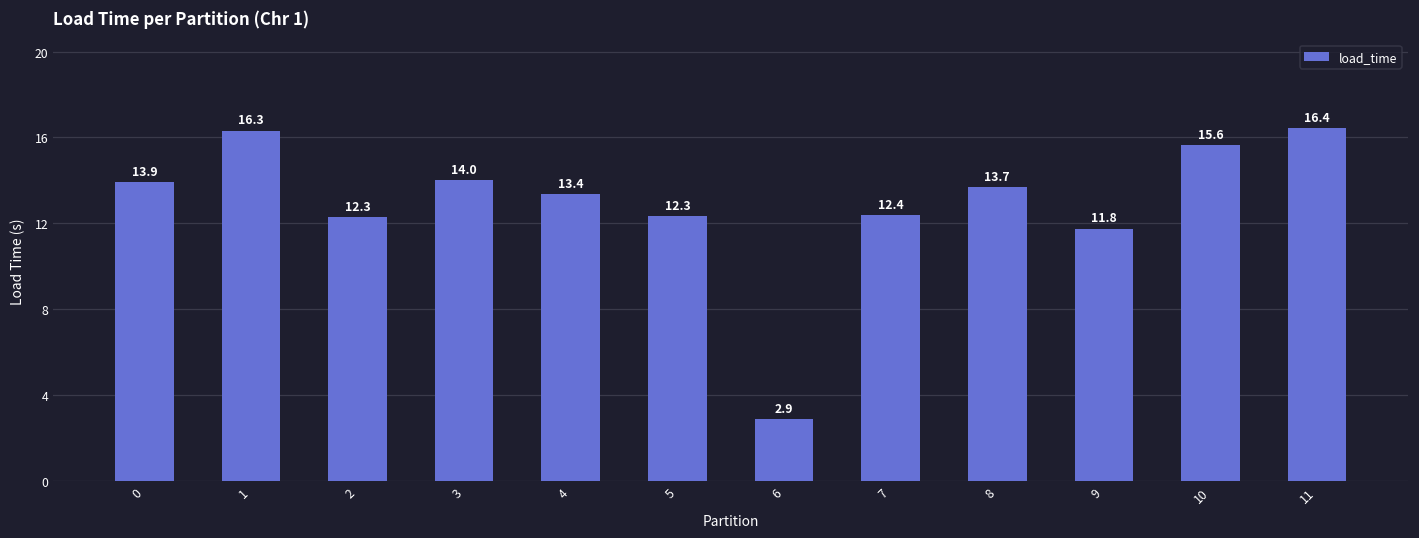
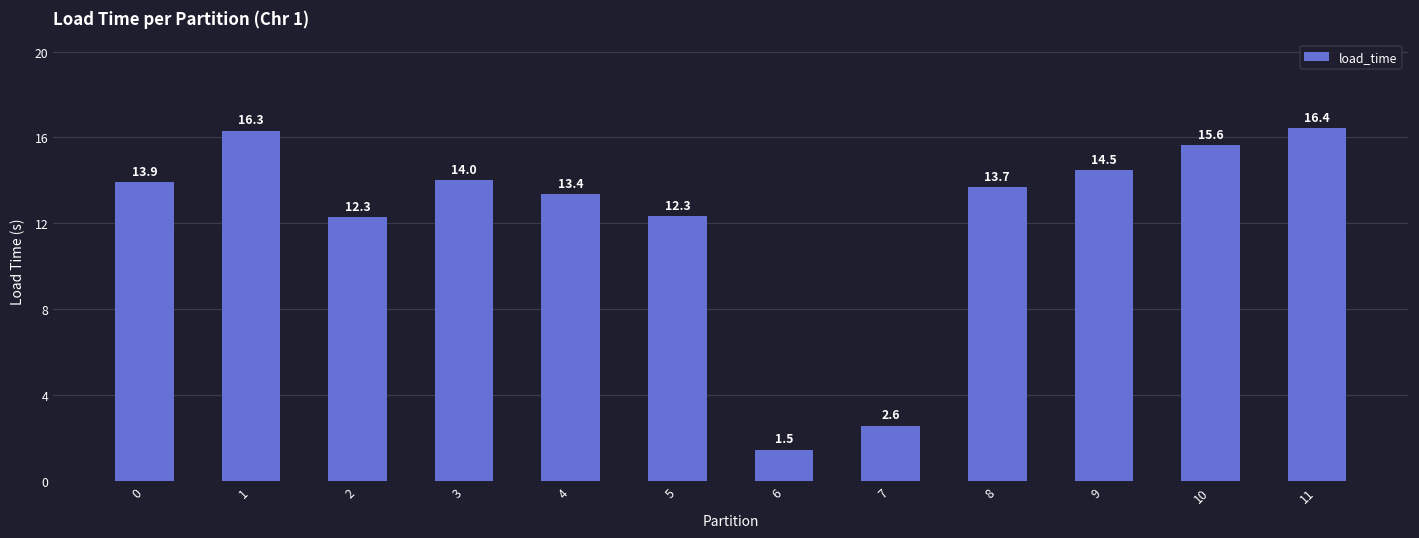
6: 2.9 -> 1.5
7: 12.4 -> 2.6
9: 11.8 -> 14.5
